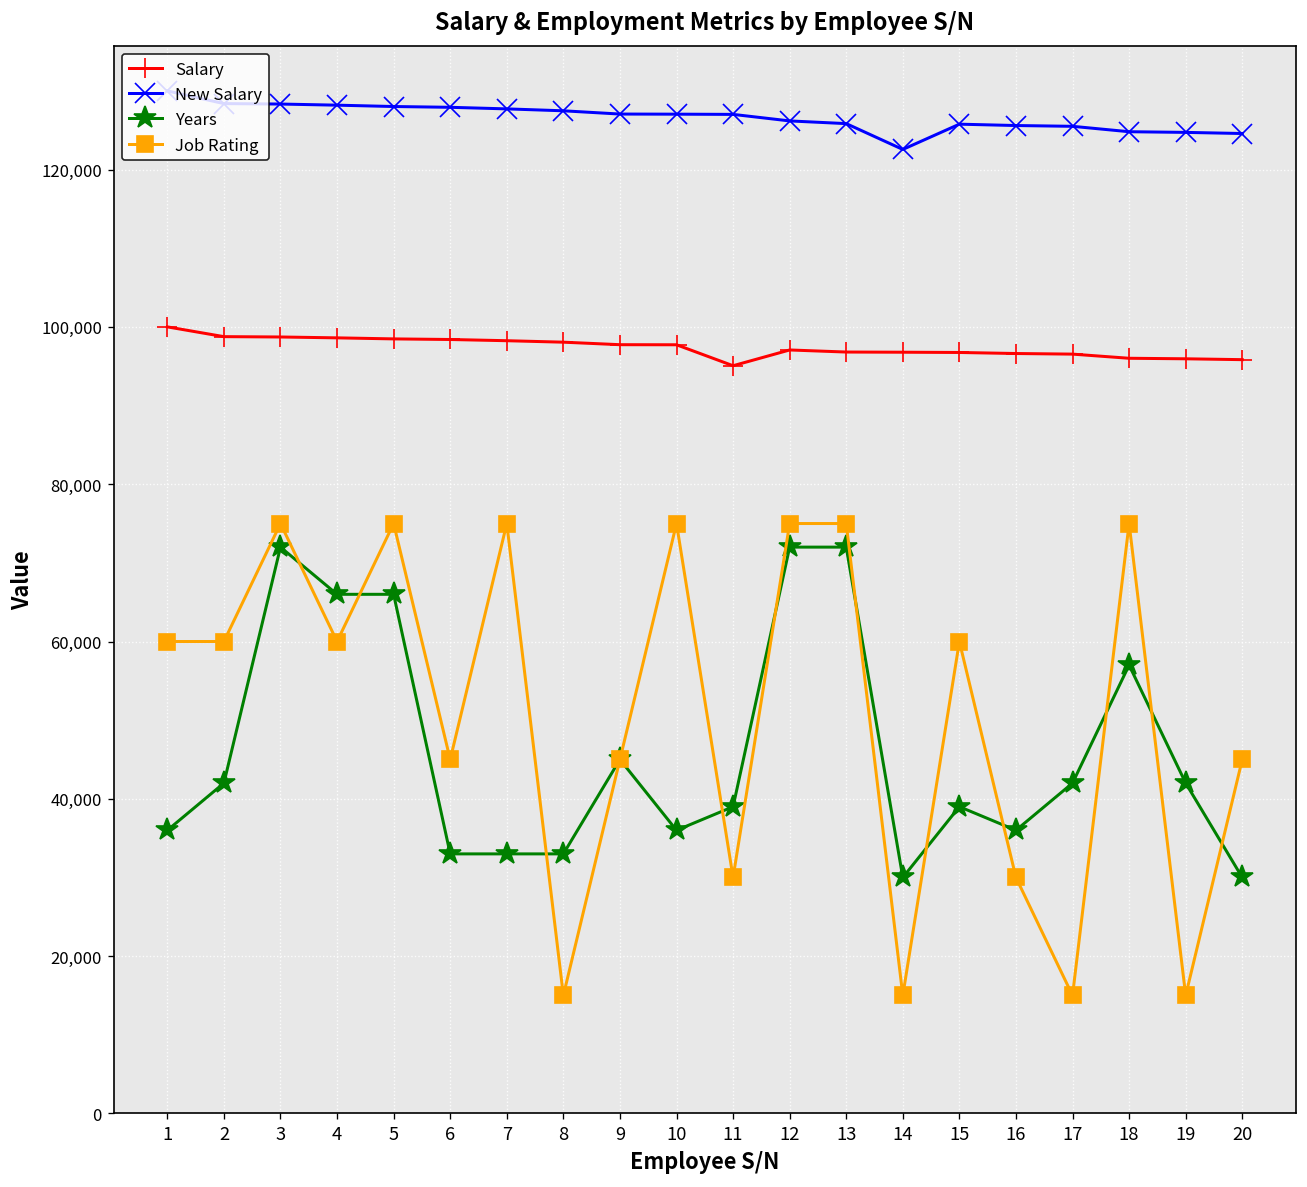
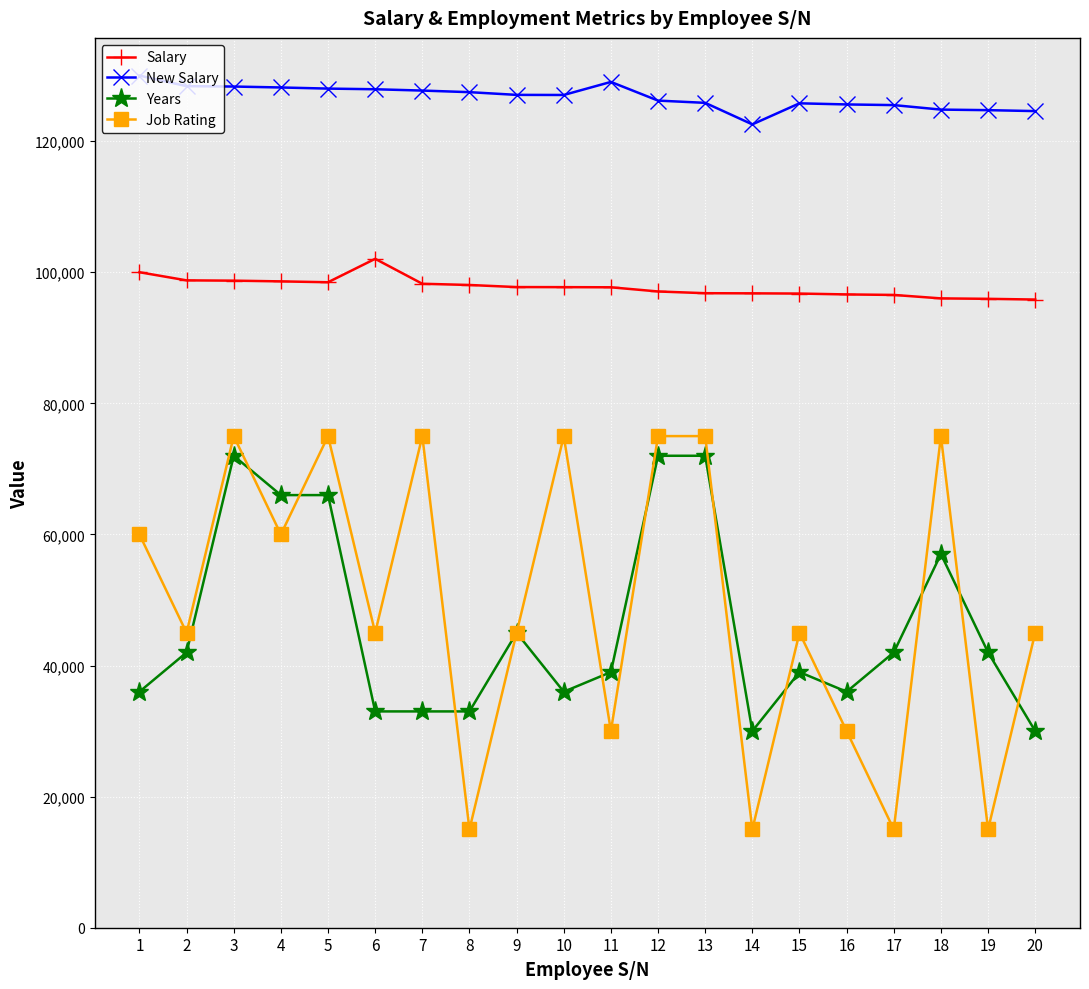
Job Rating, 2: 60,000 -> 45,000
Salary, 6: 98,000 -> 102,000
Salary, 11: 95,000 -> 98,000
New Salary, 11: 127,000 -> 129,000
Job Rating, 15: 60,000 -> 45,000
